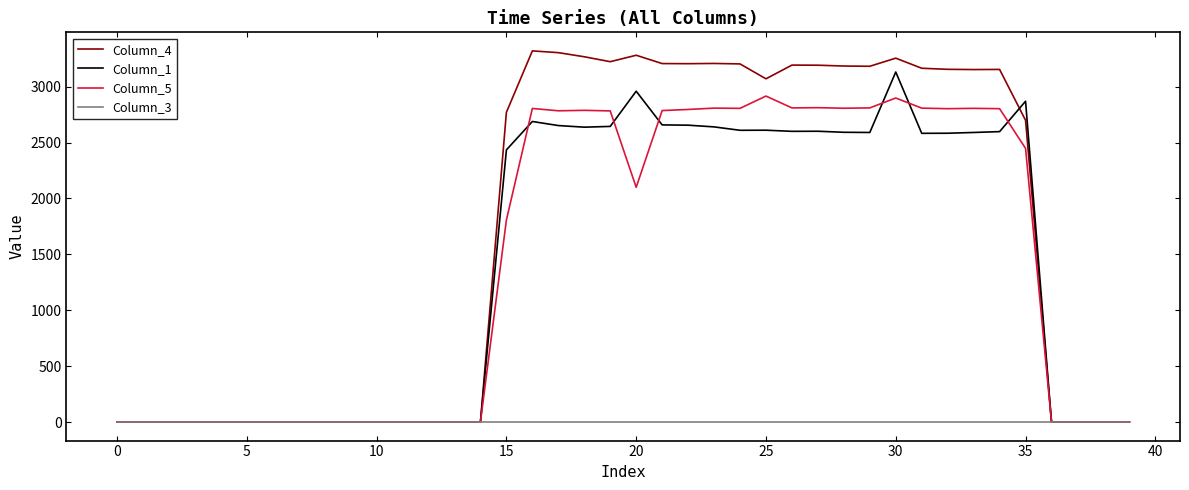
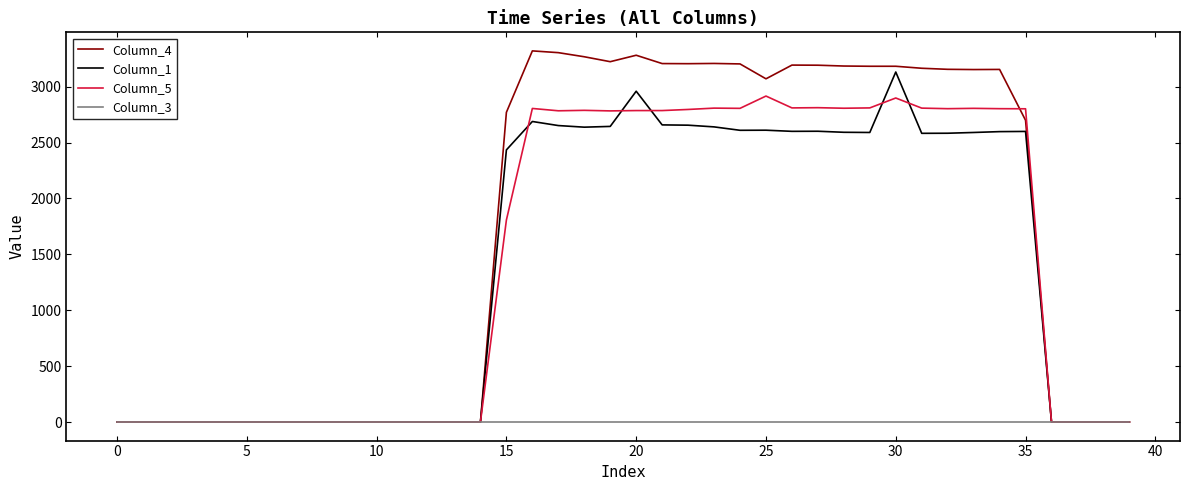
Column_5, 20: 2100 -> 2790
Column_4, 30: 3250 -> 3180
Column_1, 35: 2870 -> 2600
Column_5, 35: 2450 -> 2800
